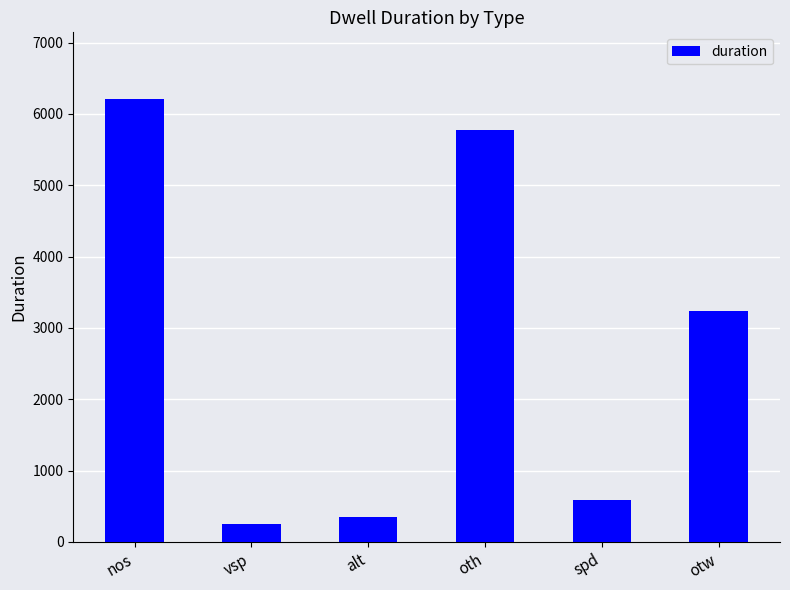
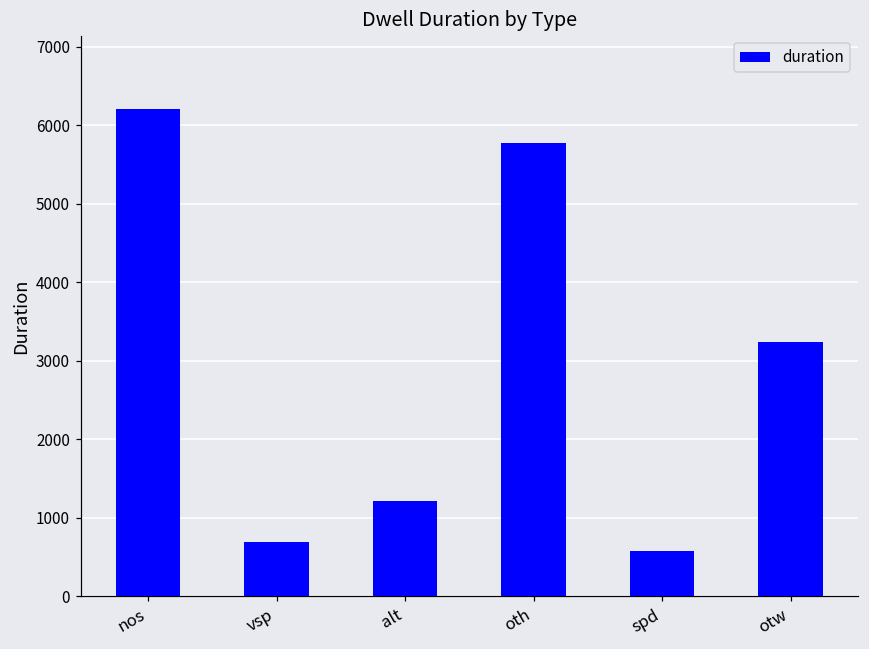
vsp: 300 -> 700
alt: 400 -> 1200
